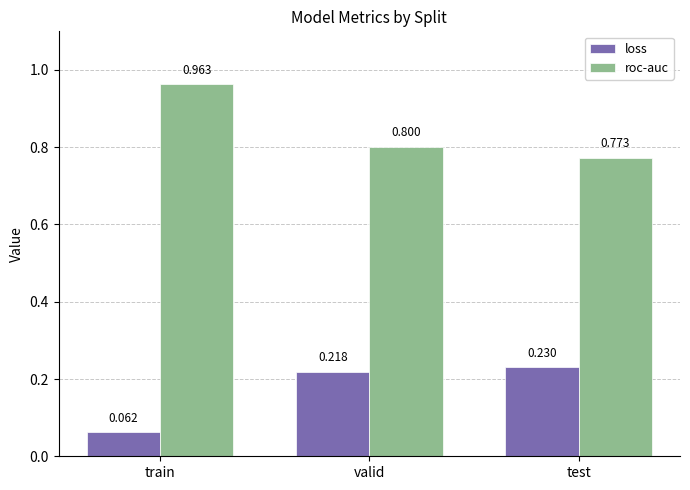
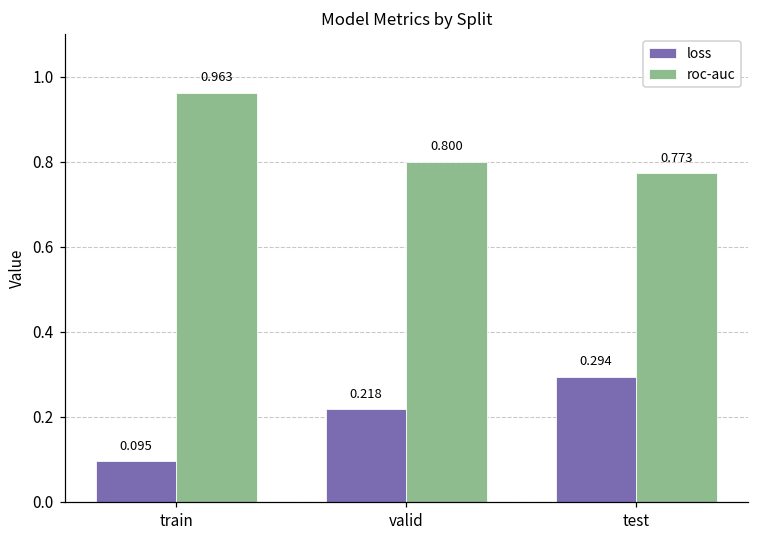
loss, train: 0.062 -> 0.095
loss, test: 0.230 -> 0.294
